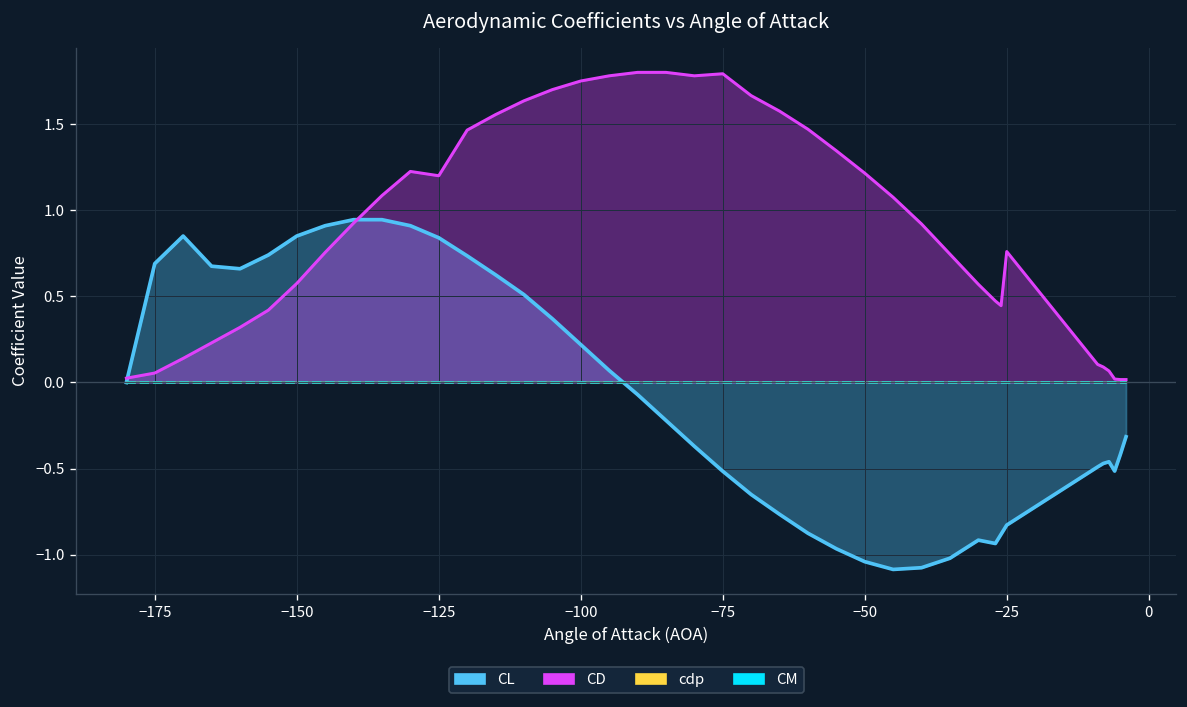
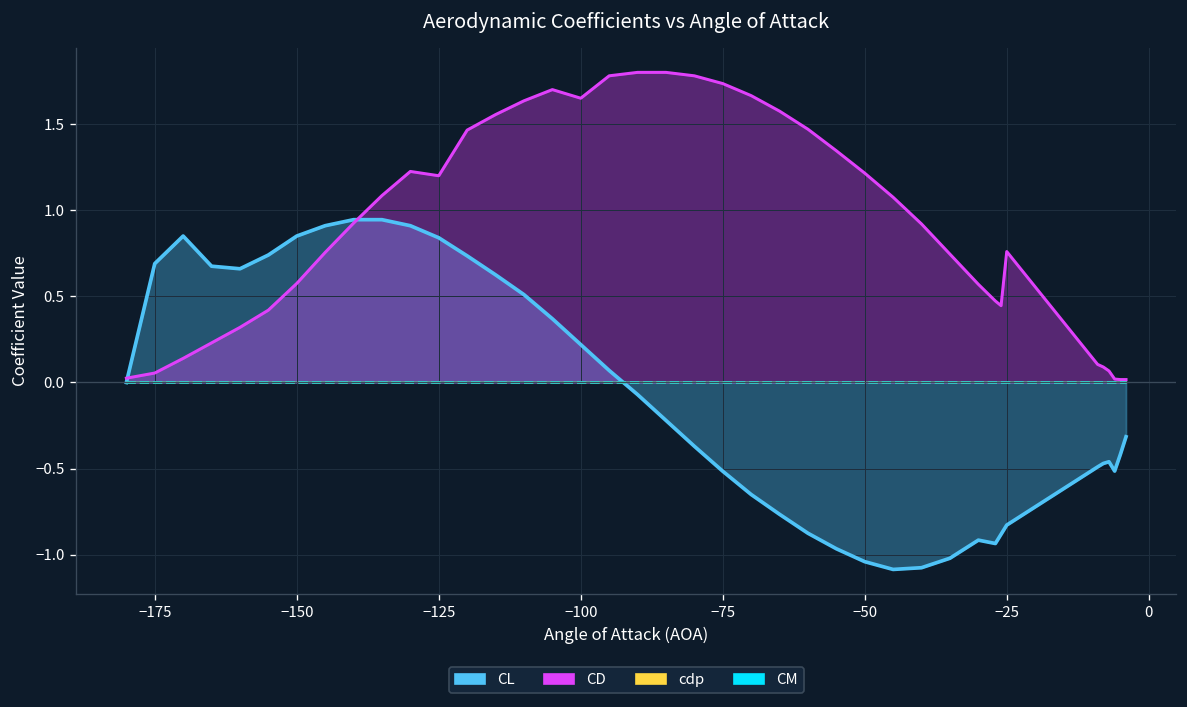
CD, −100: 1.75 -> 1.65
CD, −75: 1.79 -> 1.74
